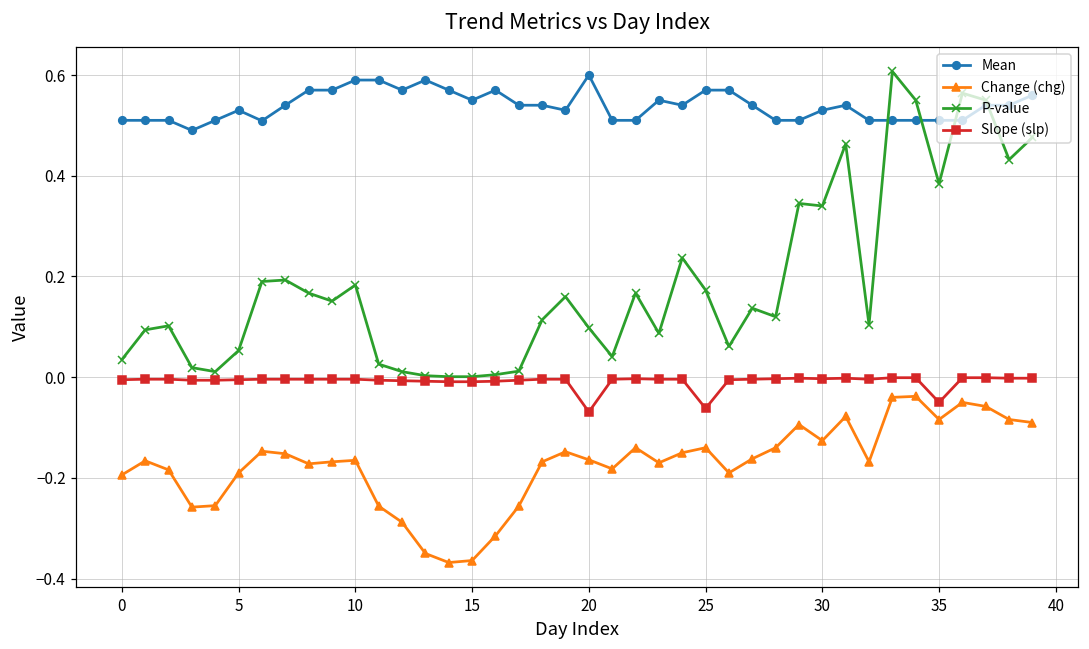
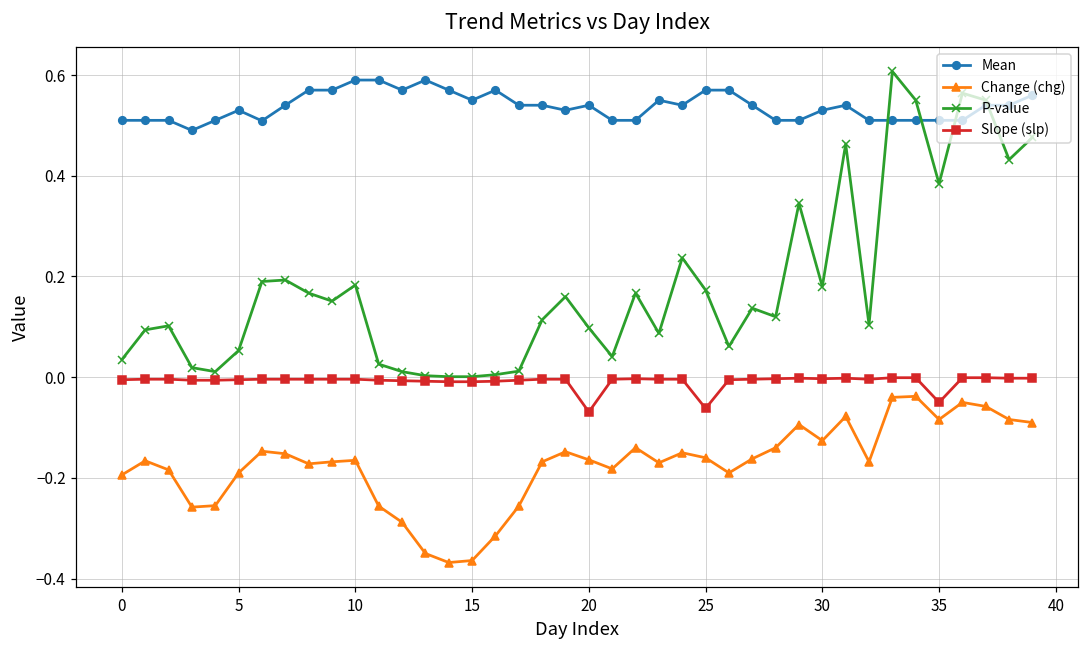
Mean, 20: 0.60 -> 0.54
Change (chg), 25: -0.14 -> -0.16
P-value, 30: 0.34 -> 0.18
